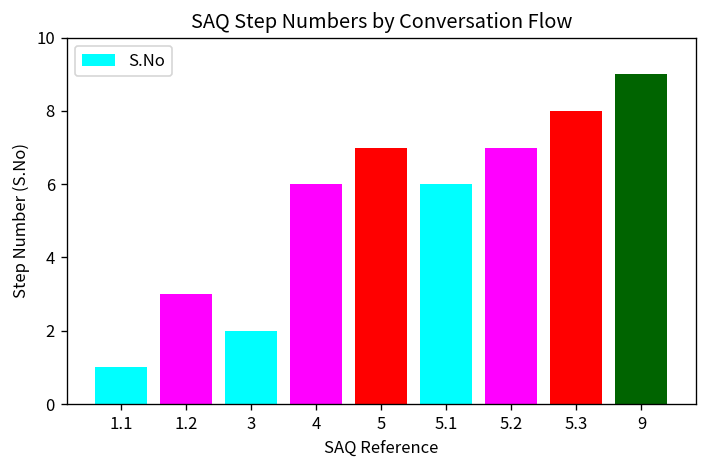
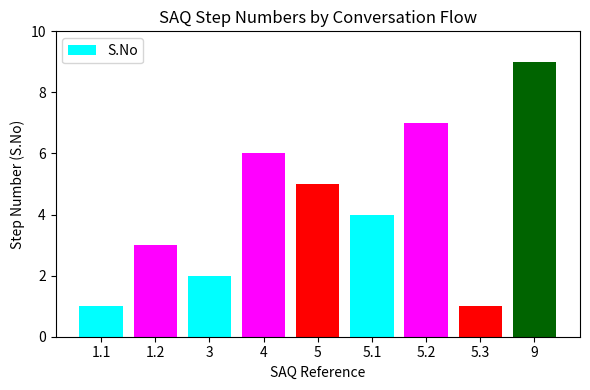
5: 7 -> 5
5.1: 6 -> 4
5.3: 8 -> 1
